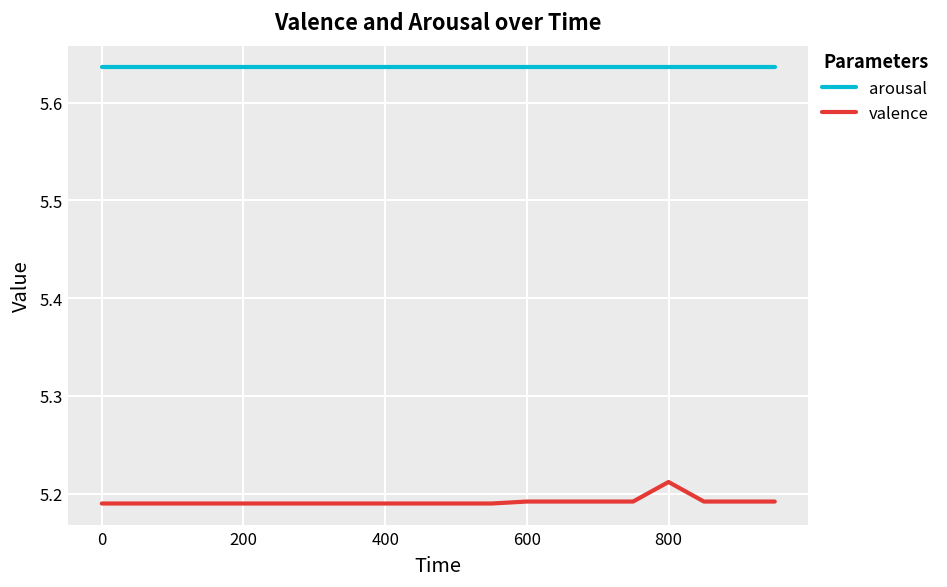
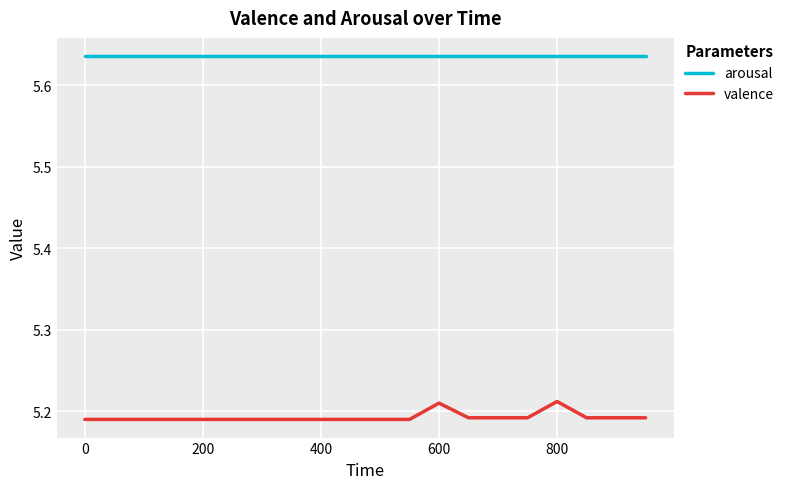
valence, 600: 5.19 -> 5.21
